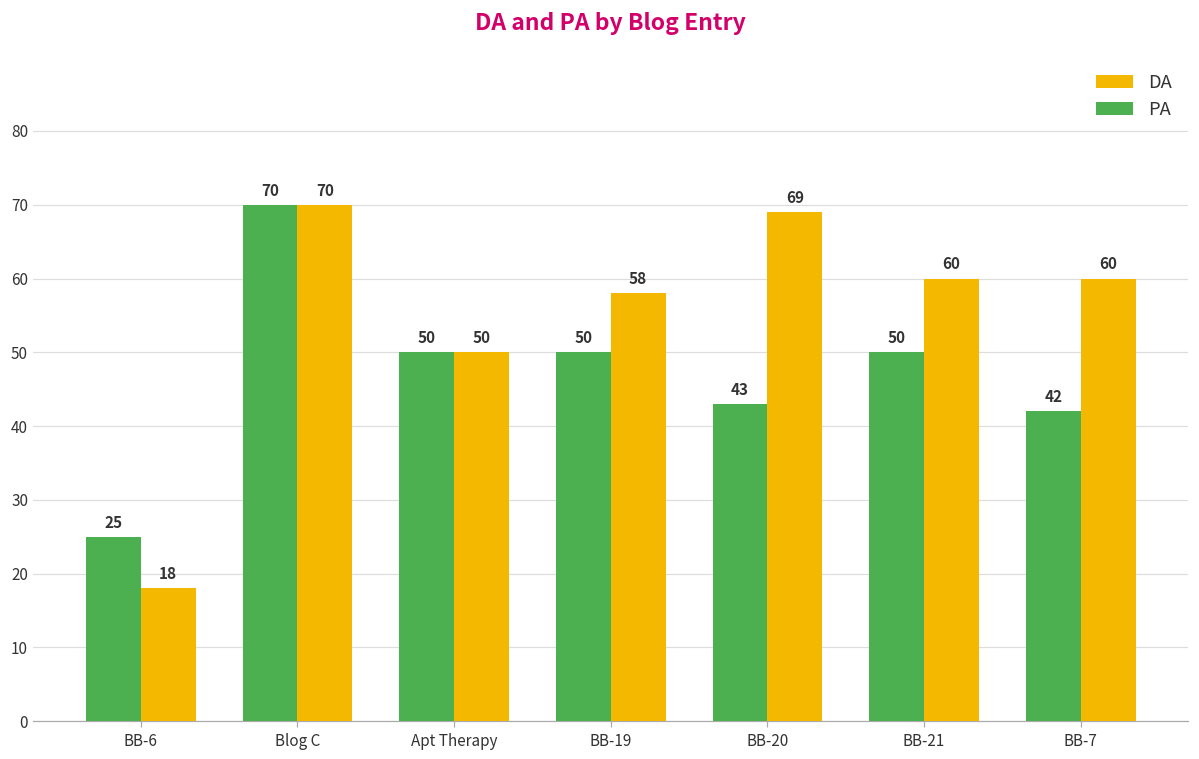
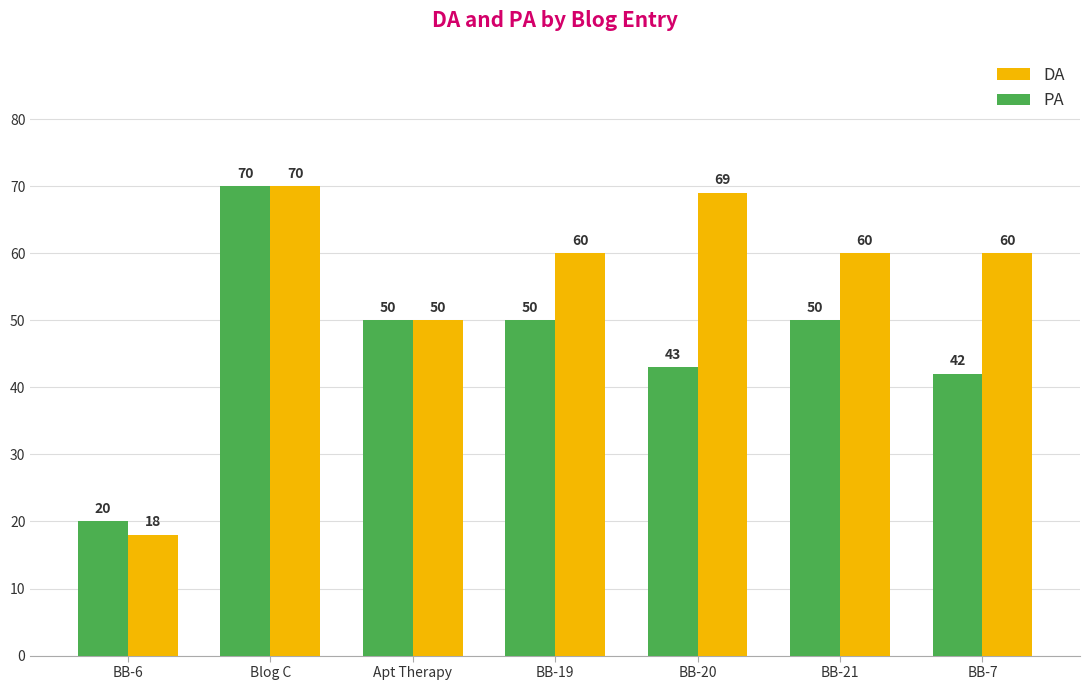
PA, BB-6: 25 -> 20
DA, BB-19: 58 -> 60
